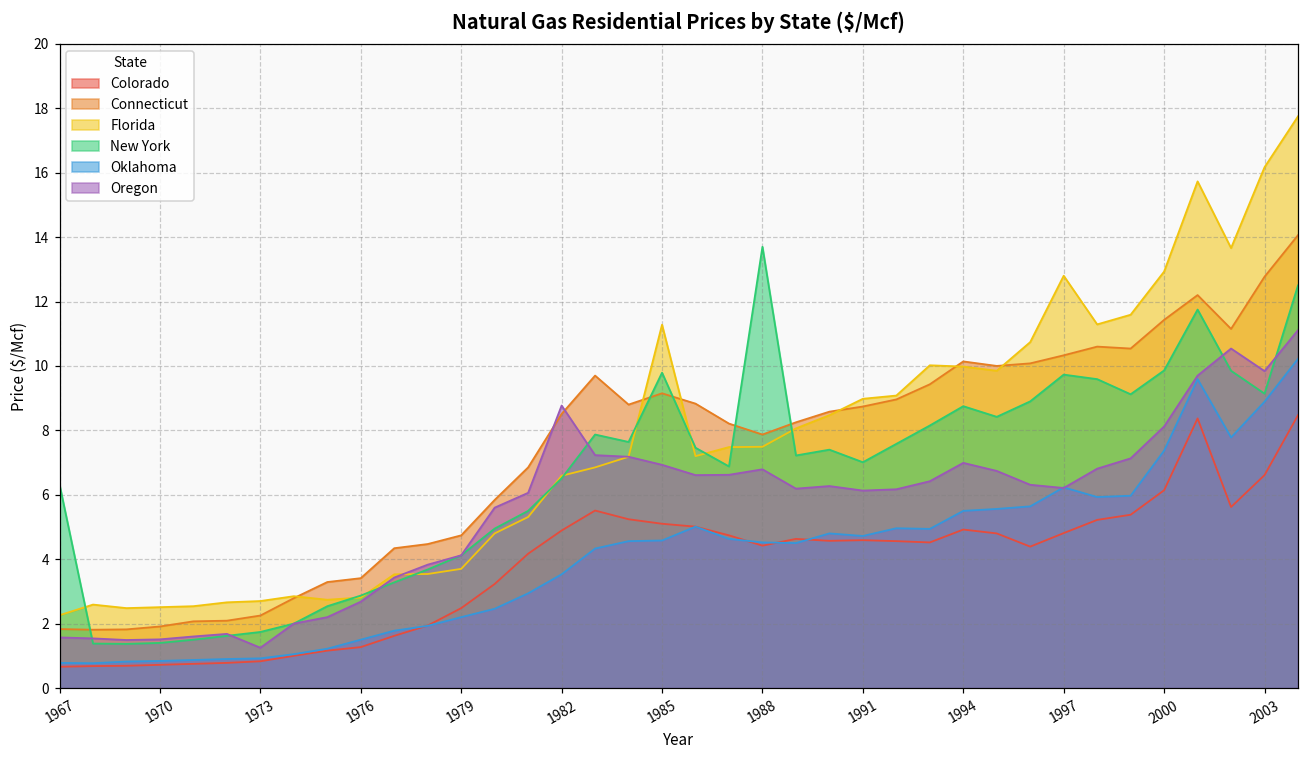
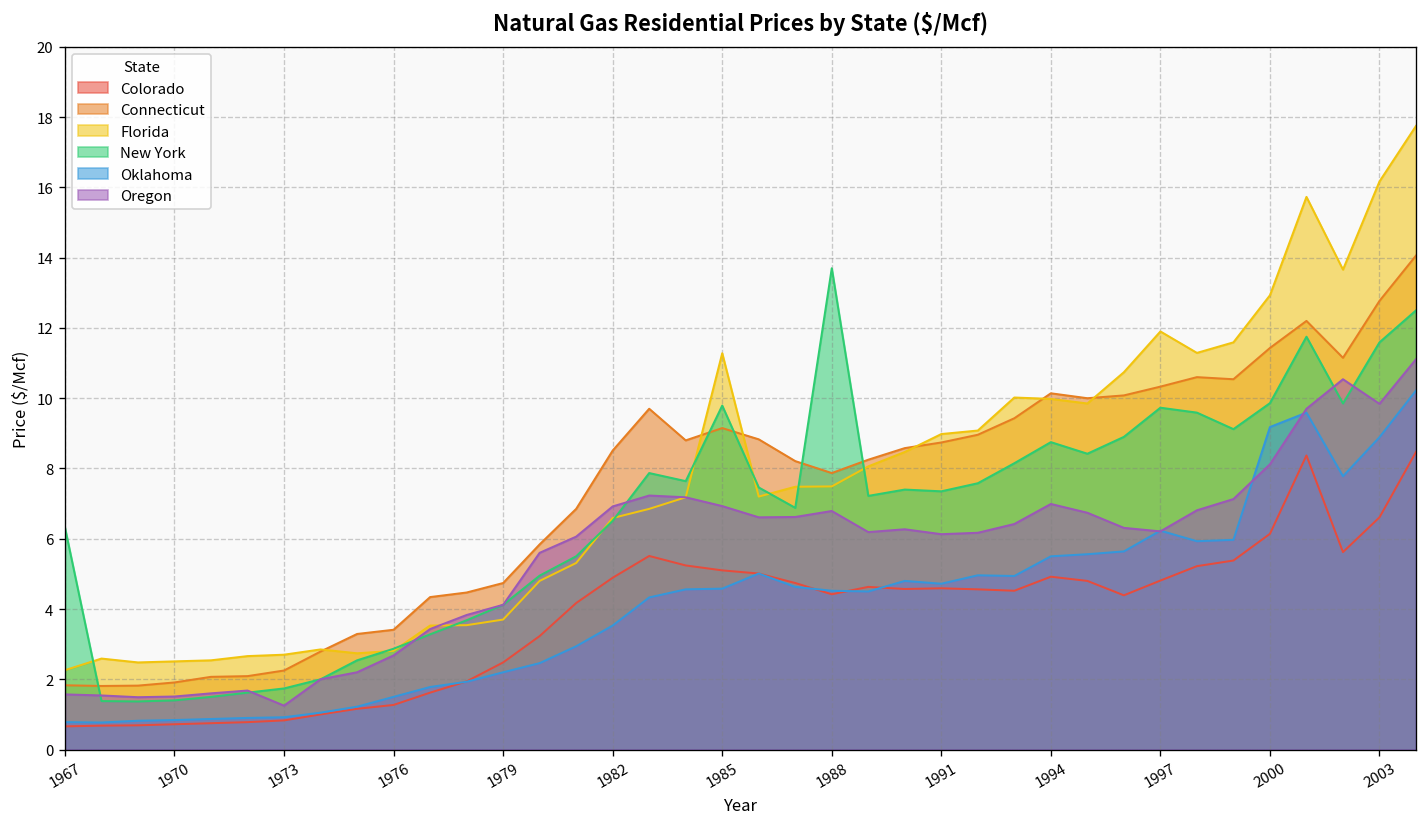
Oregon, 1982: 8.8 -> 6.9
New York, 1991: 7.0 -> 7.4
Florida, 1997: 12.8 -> 11.9
Oklahoma, 2000: 7.4 -> 9.2
New York, 2003: 9.1 -> 11.6
